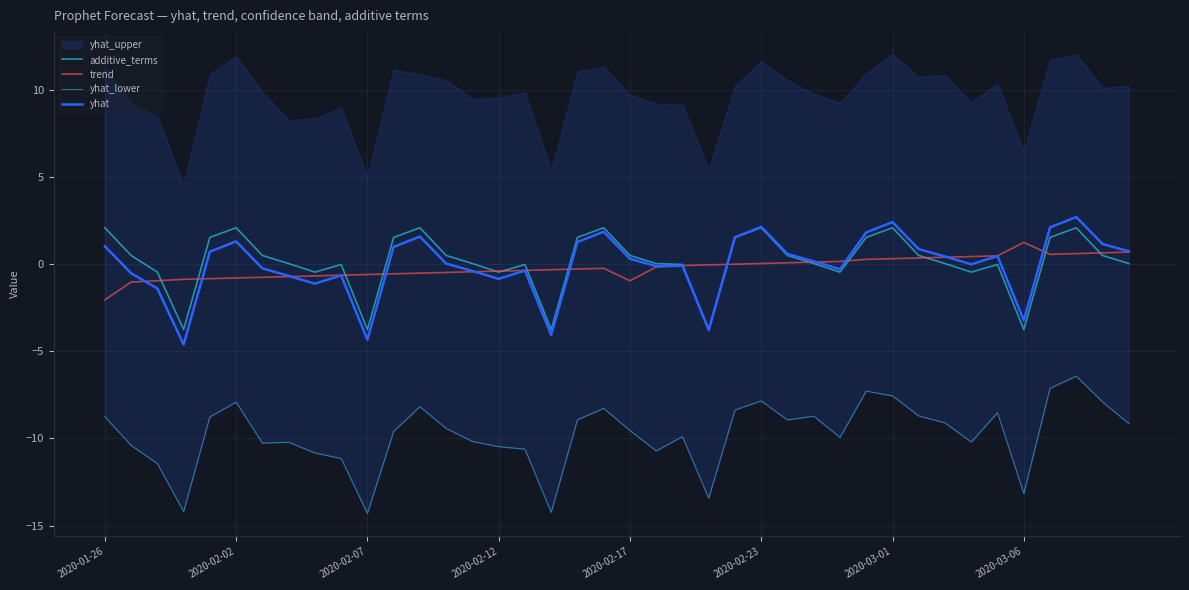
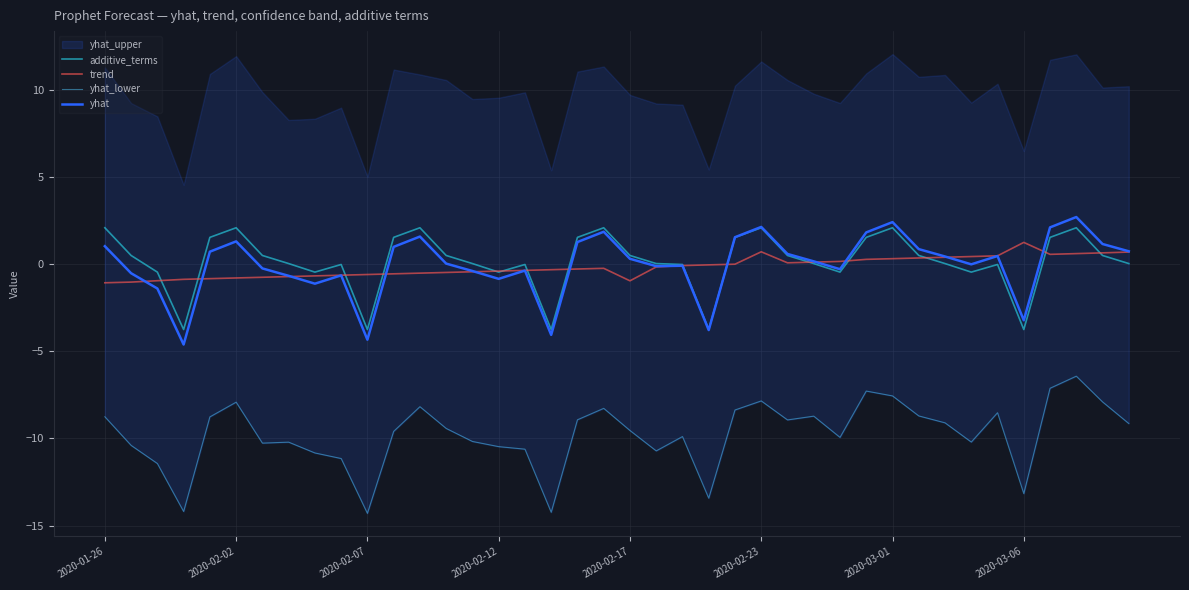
trend, 2020-01-26: -2.0 -> -1.1
trend, 2020-02-23: 0.0 -> 0.7
